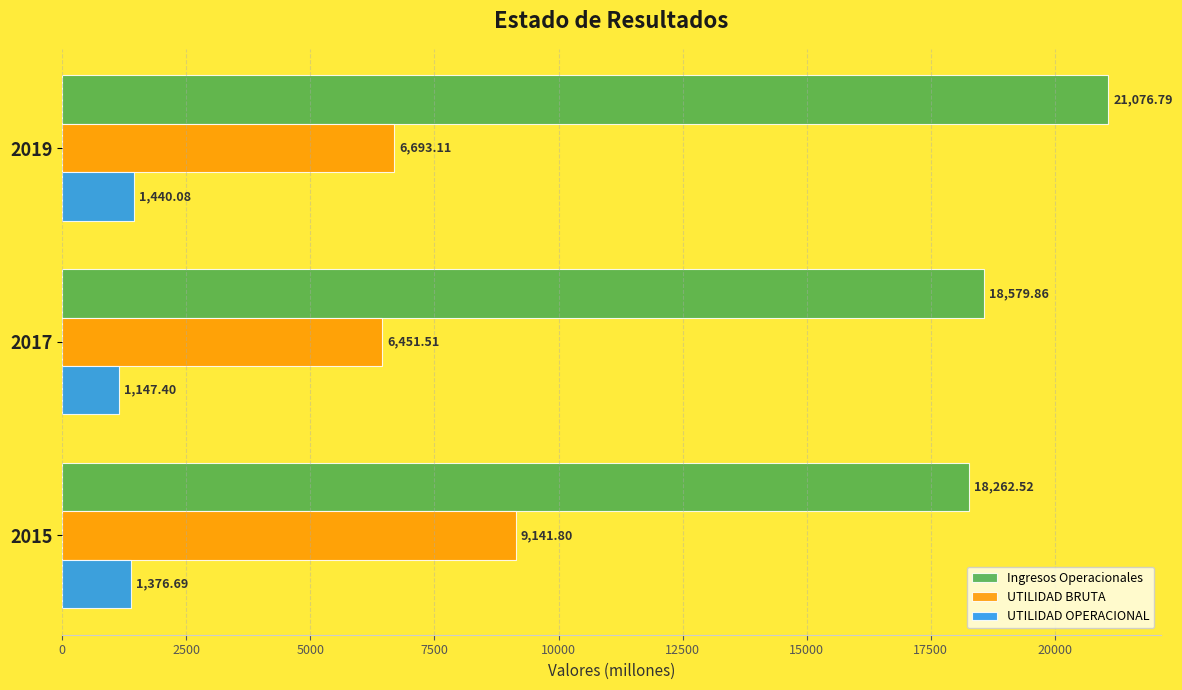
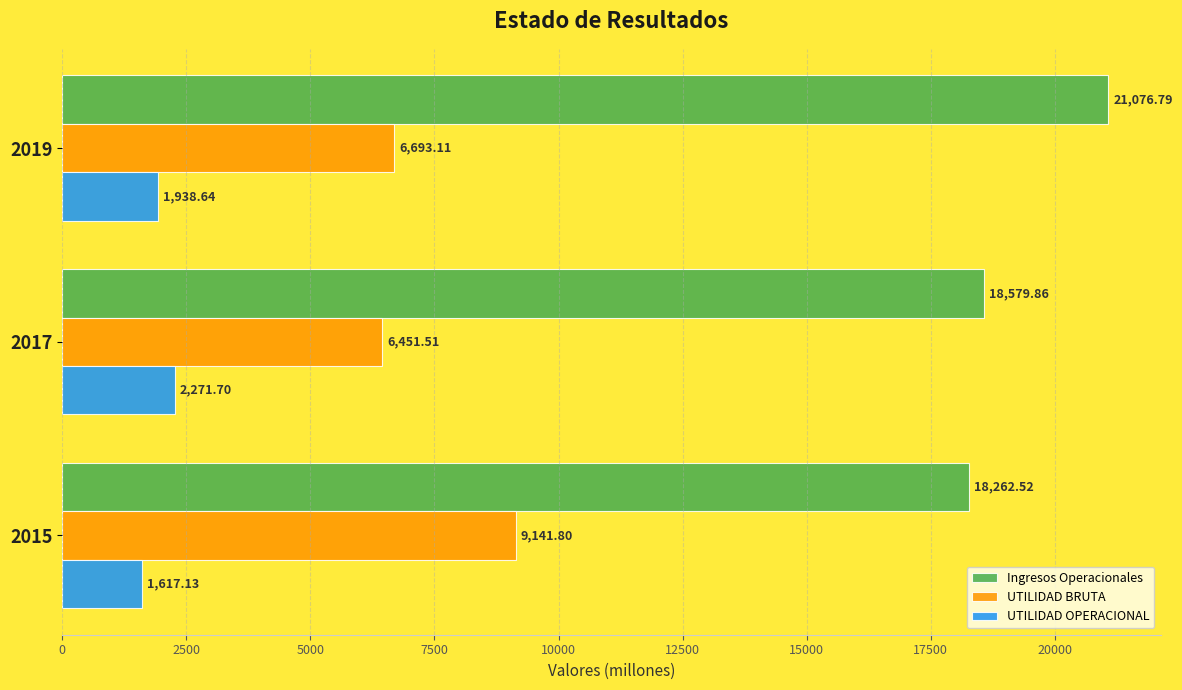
UTILIDAD OPERACIONAL, 2019: 1,440.08 -> 1,938.64
UTILIDAD OPERACIONAL, 2017: 1,147.40 -> 2,271.70
UTILIDAD OPERACIONAL, 2015: 1,376.69 -> 1,617.13
